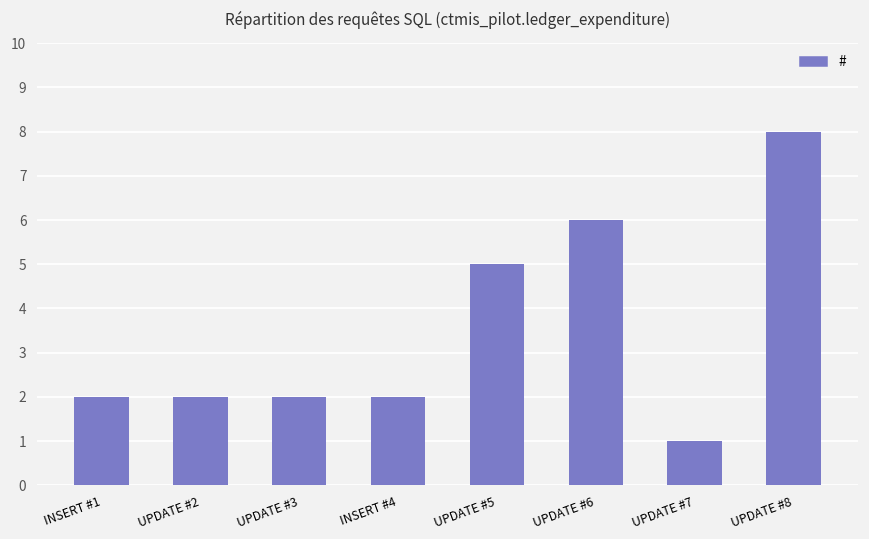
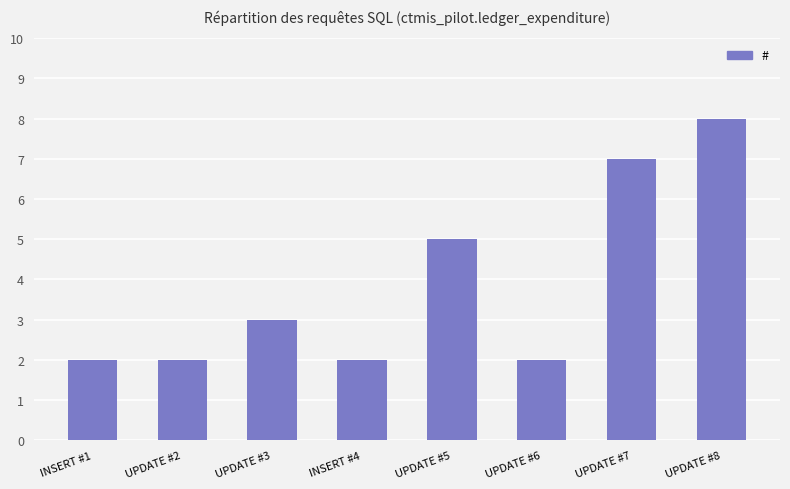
UPDATE #3: 2 -> 3
UPDATE #6: 6 -> 2
UPDATE #7: 1 -> 7
